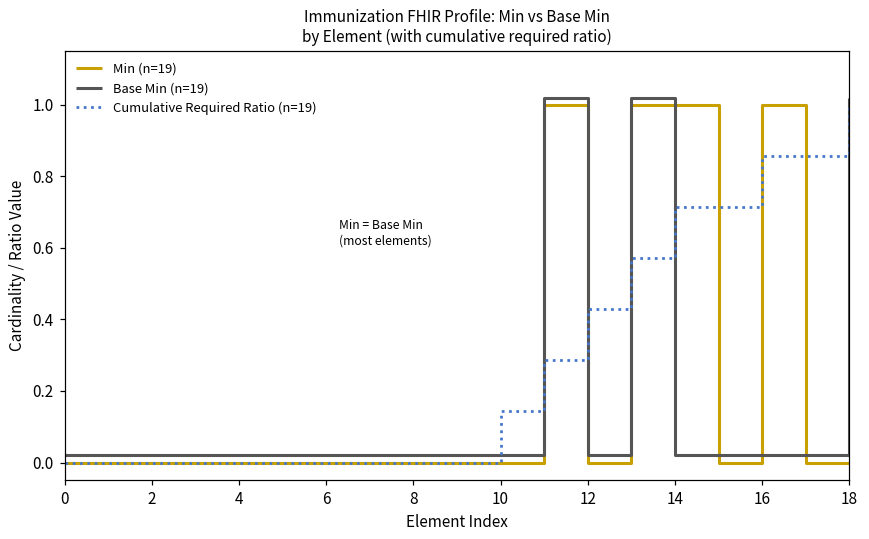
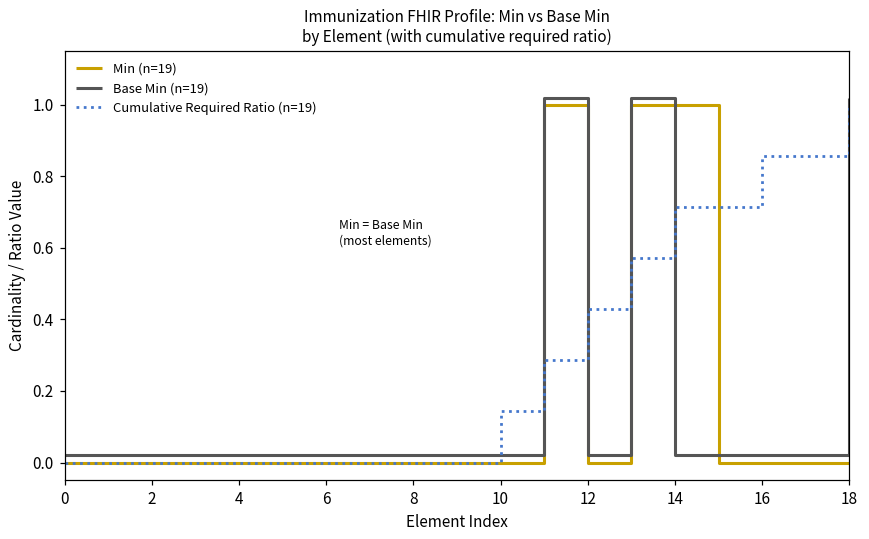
Min (n=19), 16: 1 -> 0
